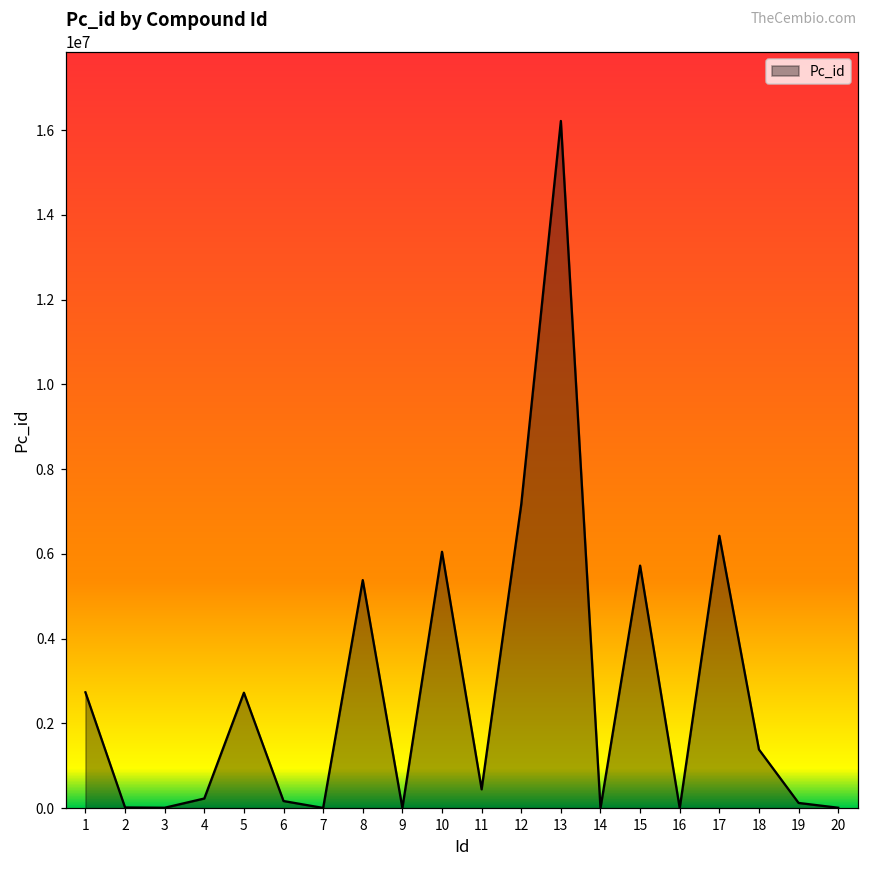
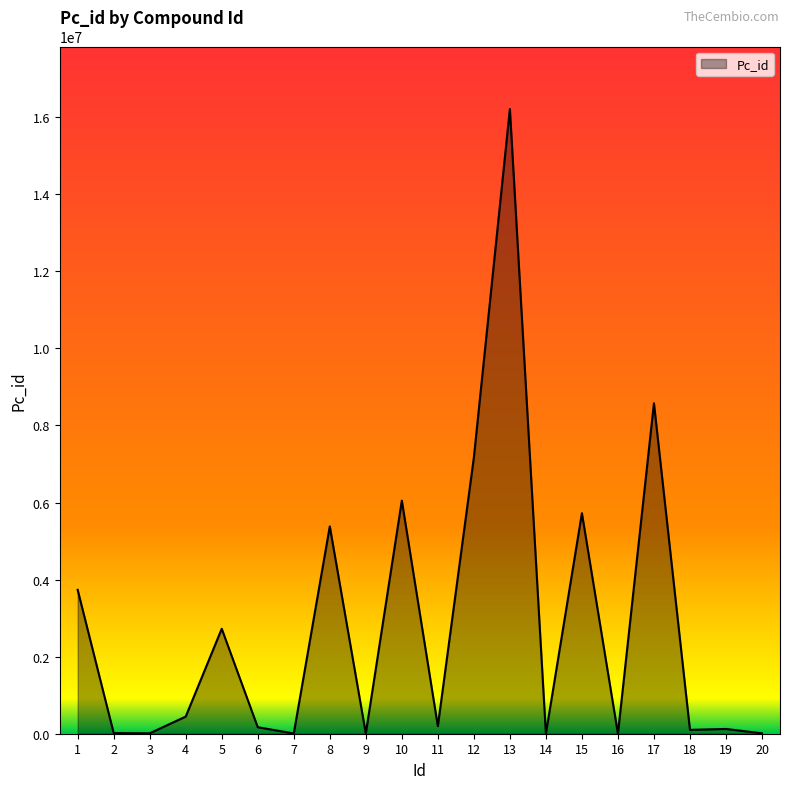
1: 2700000 -> 3700000
4: 200000 -> 400000
11: 400000 -> 200000
17: 6400000 -> 8600000
18: 1400000 -> 100000
